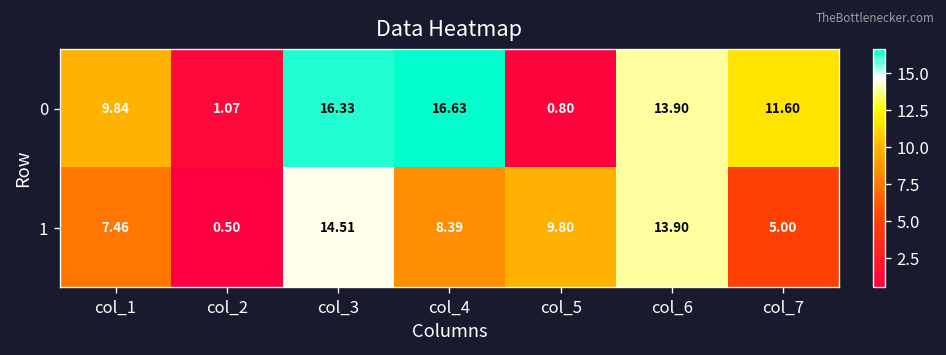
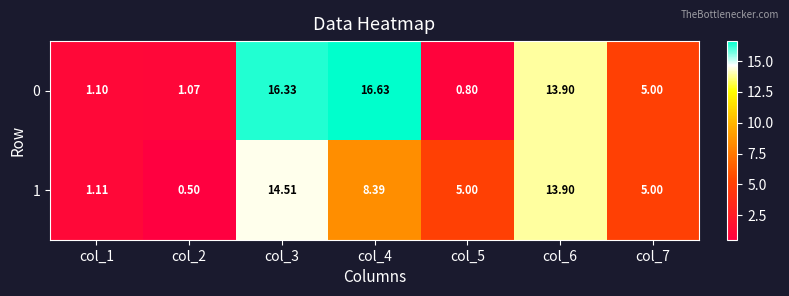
0, col_1: 9.84 -> 1.10
0, col_7: 11.60 -> 5.00
1, col_1: 7.46 -> 1.11
1, col_5: 9.80 -> 5.00
